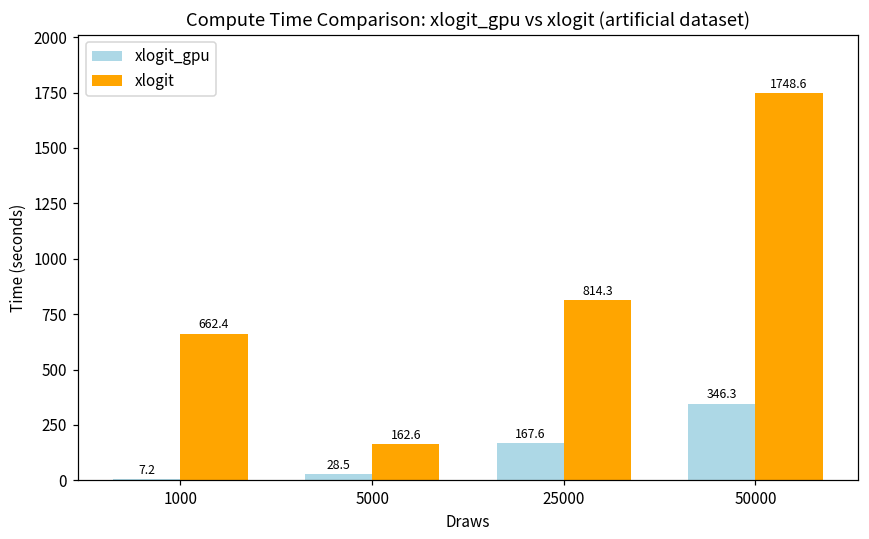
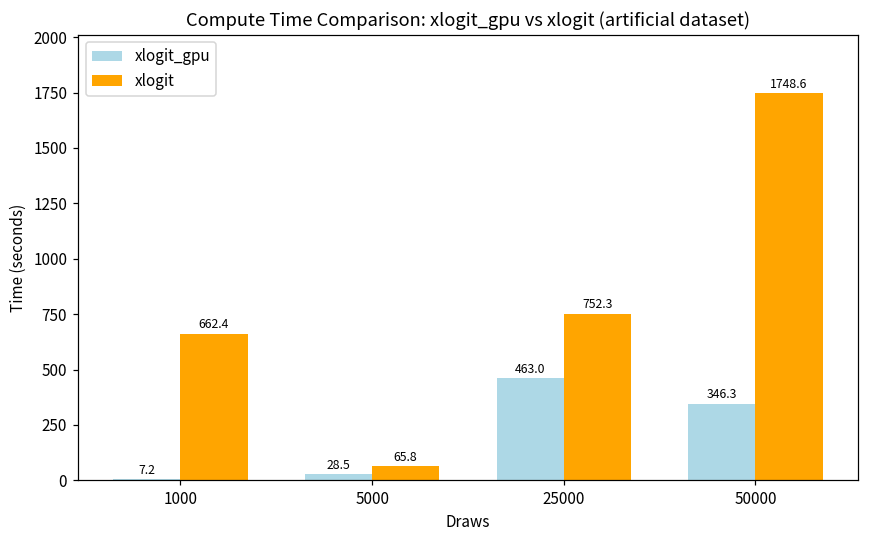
xlogit, 5000: 162.6 -> 65.8
xlogit_gpu, 25000: 167.6 -> 463.0
xlogit, 25000: 814.3 -> 752.3
